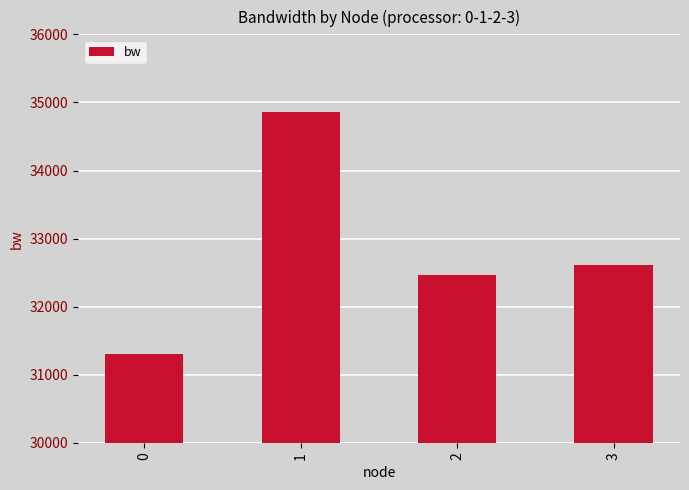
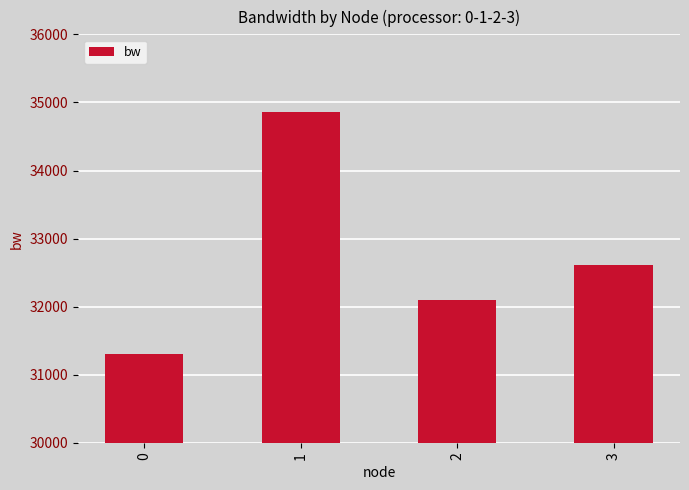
2: 32500 -> 32100
